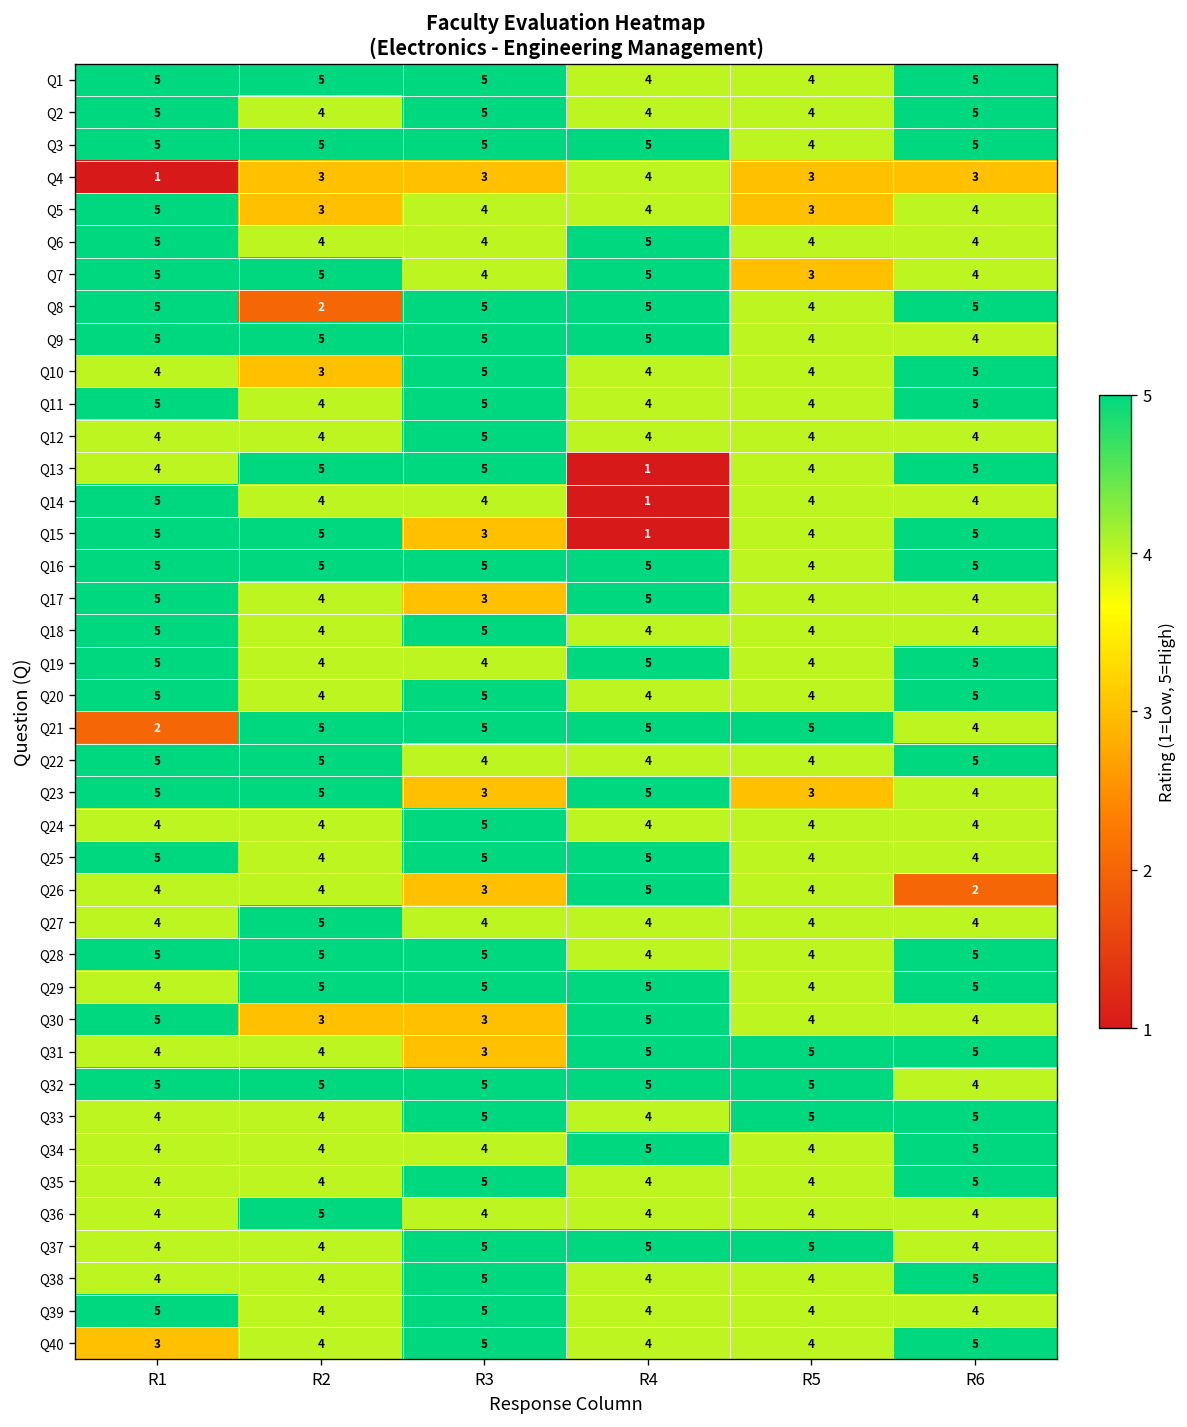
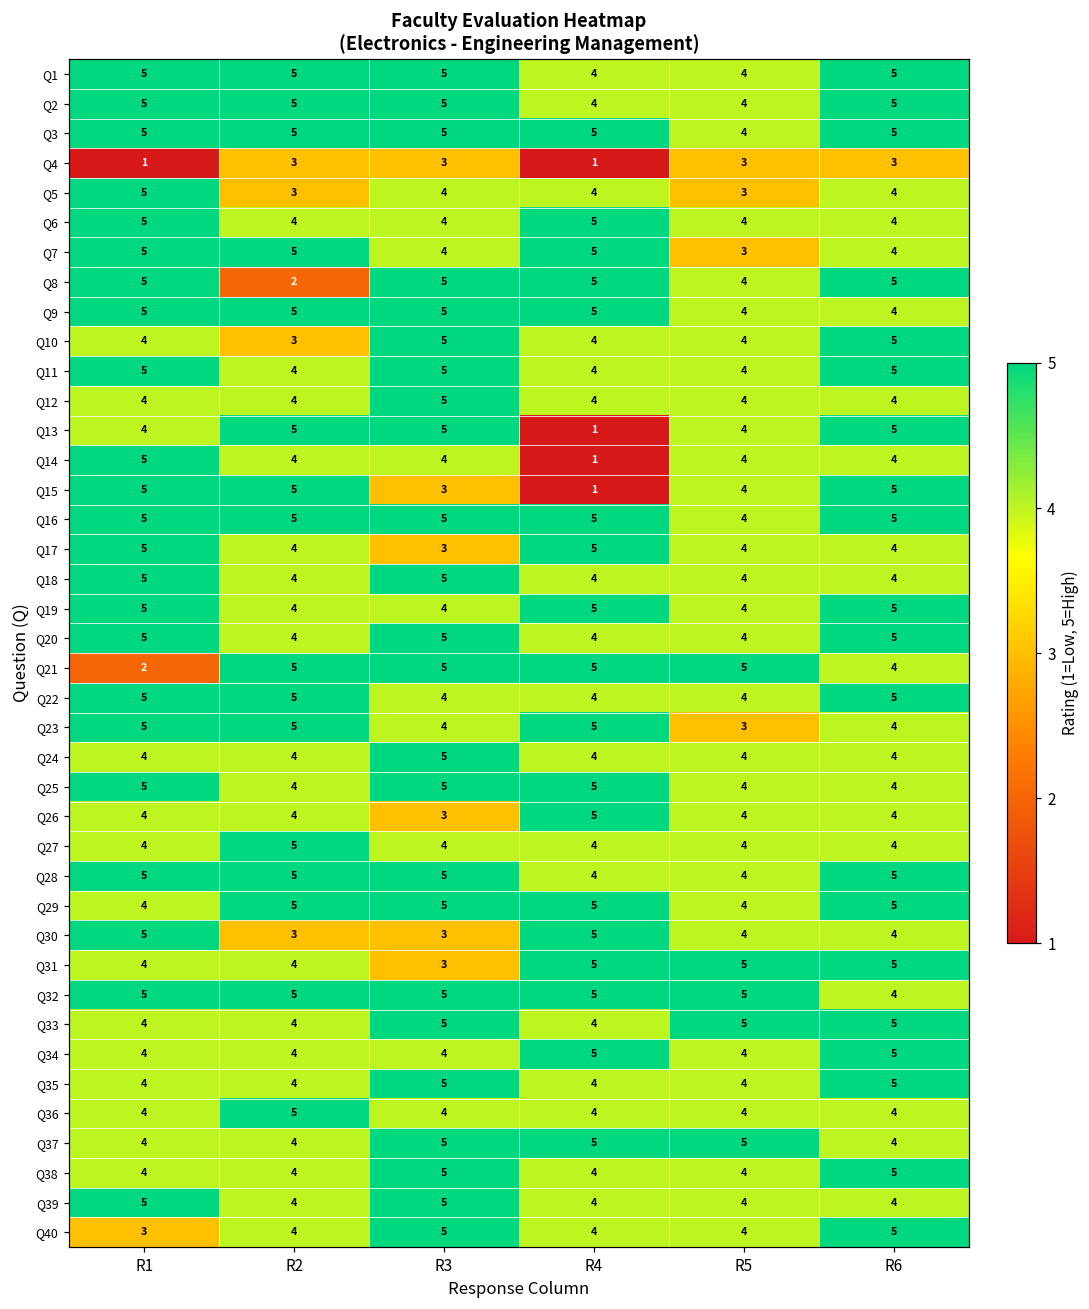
Q2, R2: 4 -> 5
Q4, R4: 4 -> 1
Q23, R3: 3 -> 4
Q26, R6: 2 -> 4
